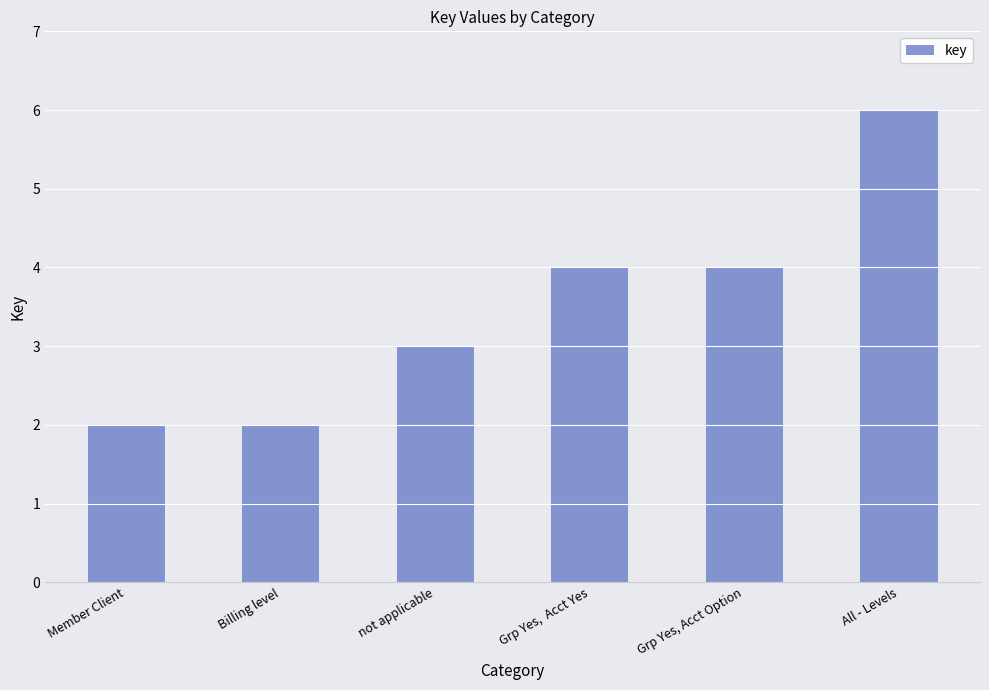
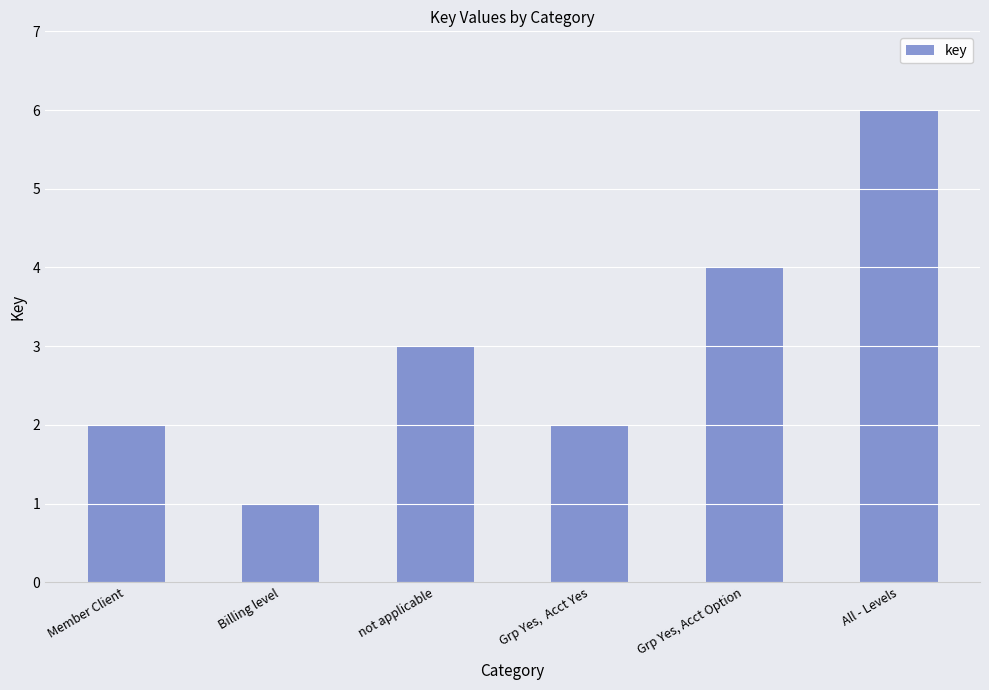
Billing level: 2 -> 1
Grp Yes, Acct Yes: 4 -> 2
